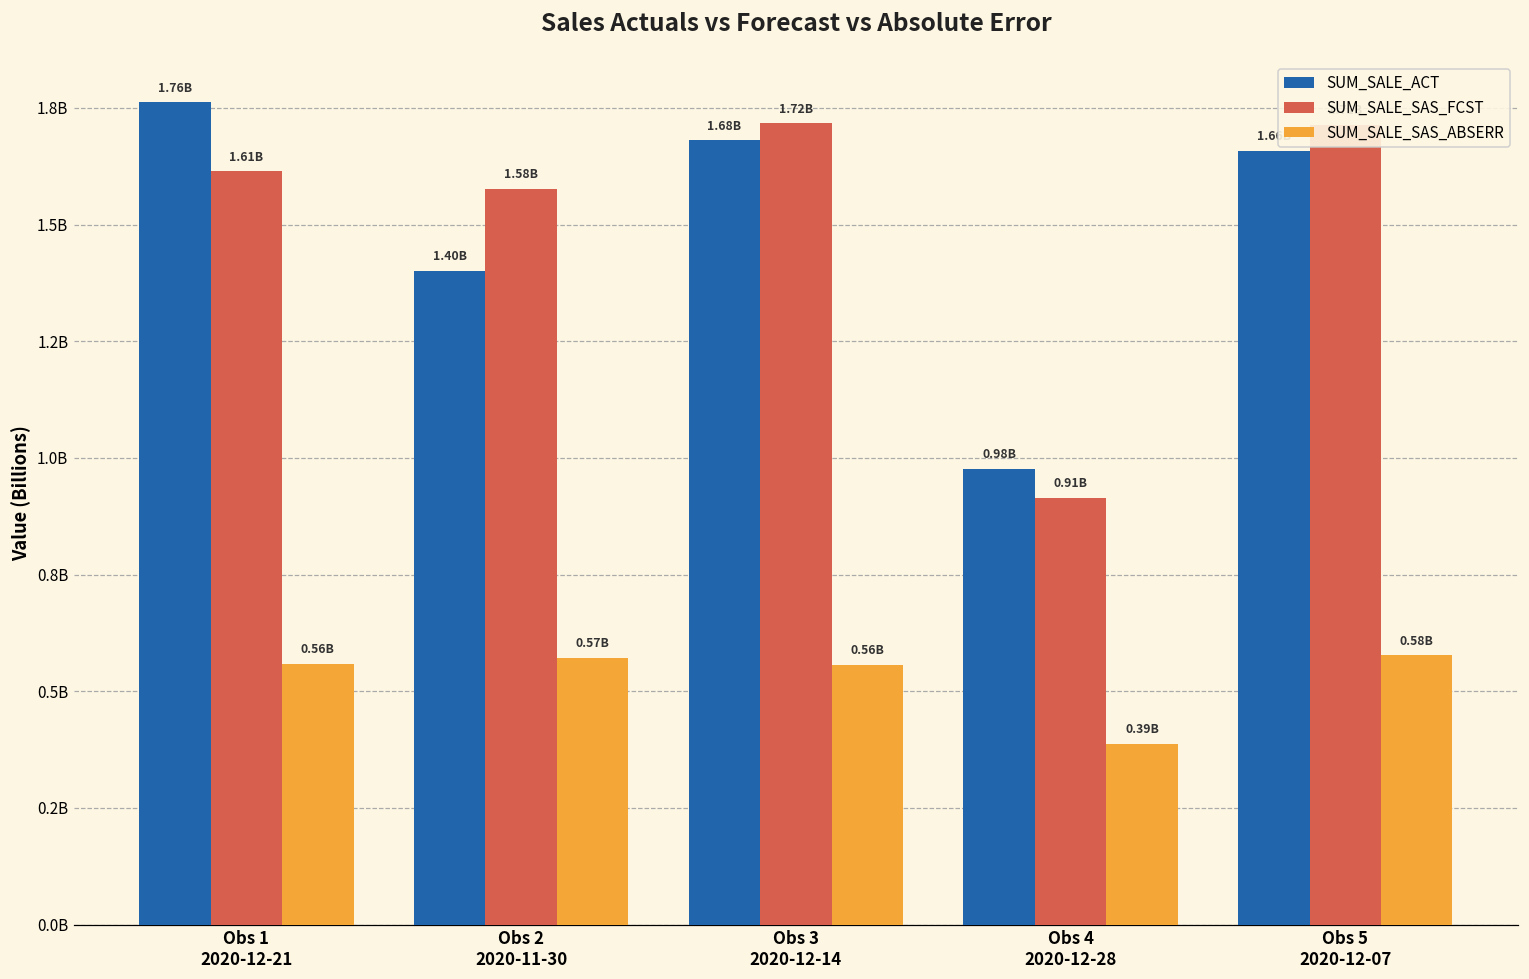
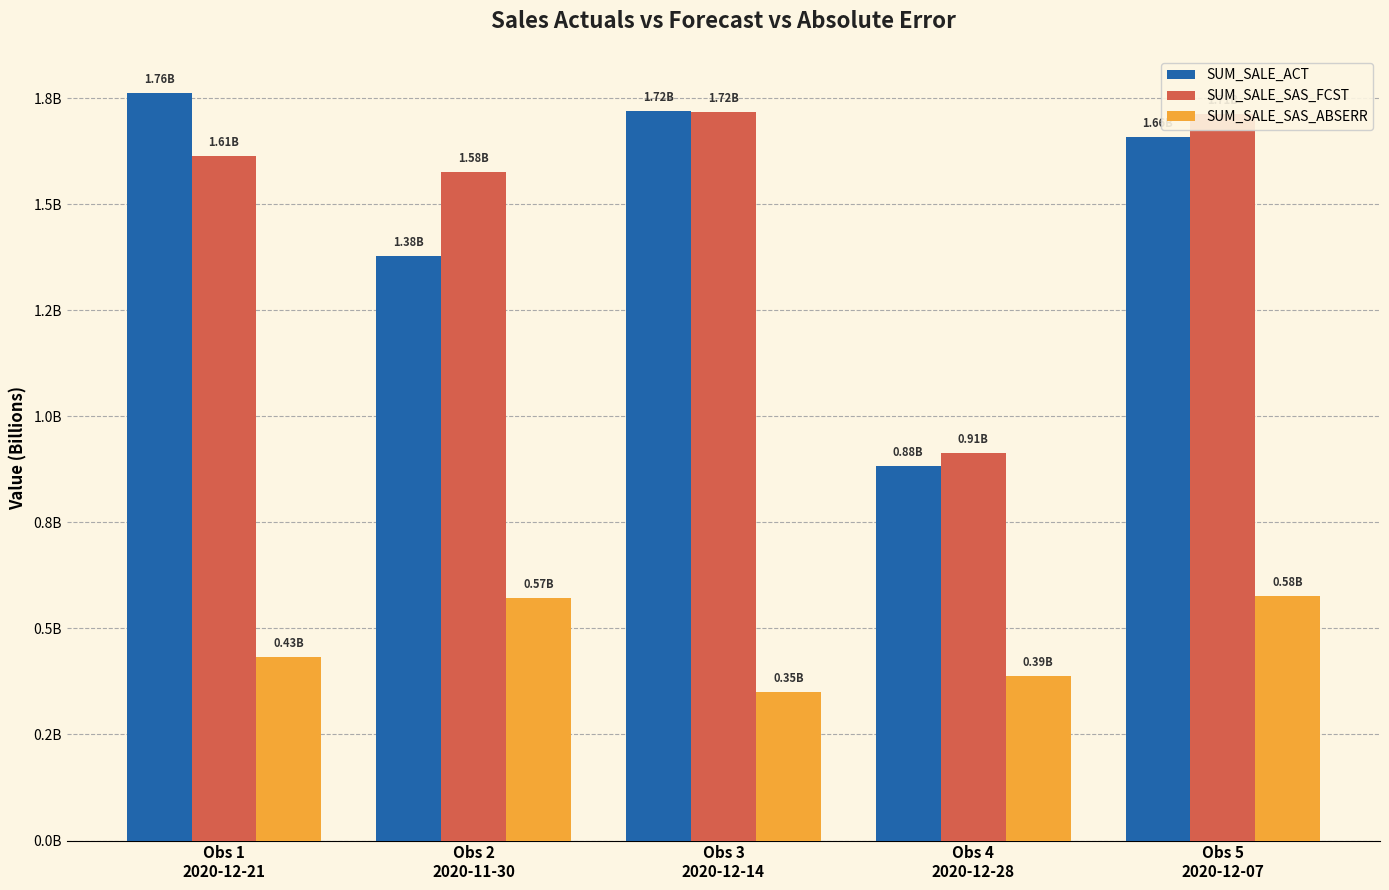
SUM_SALE_SAS_ABSERR, Obs 1 2020-12-21: 0.56B -> 0.43B
SUM_SALE_ACT, Obs 2 2020-11-30: 1.40B -> 1.38B
SUM_SALE_ACT, Obs 3 2020-12-14: 1.68B -> 1.72B
SUM_SALE_SAS_ABSERR, Obs 3 2020-12-14: 0.56B -> 0.35B
SUM_SALE_ACT, Obs 4 2020-12-28: 0.98B -> 0.88B
